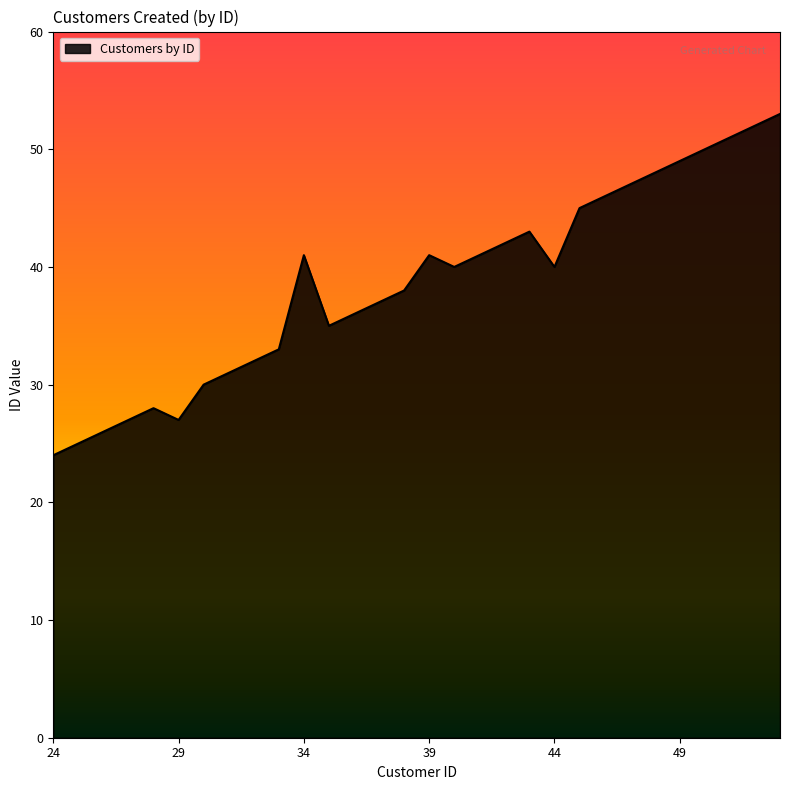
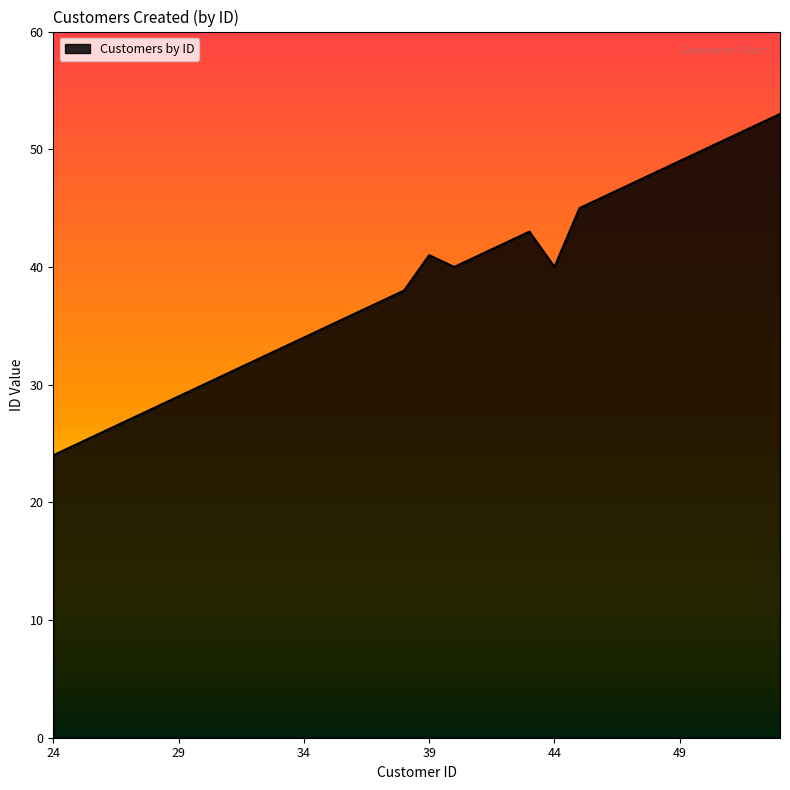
29: 27 -> 29
34: 41 -> 34
